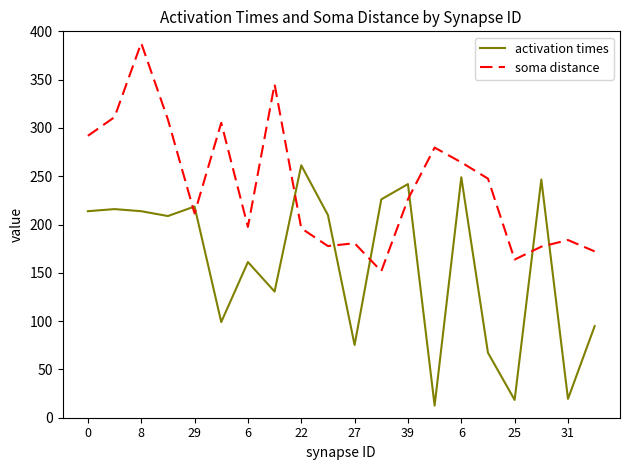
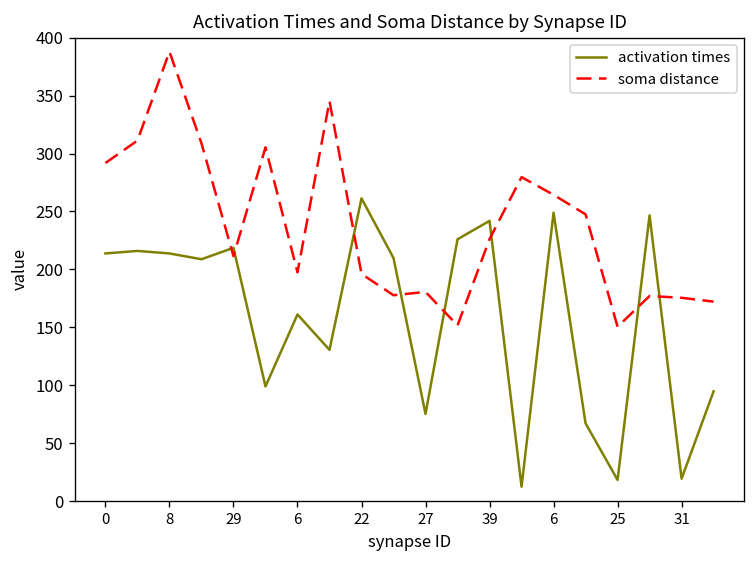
soma distance, 25: 160 -> 150
soma distance, 31: 184 -> 176
